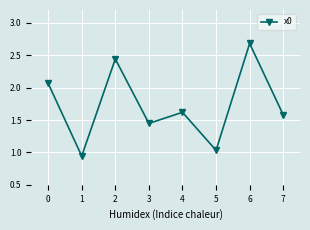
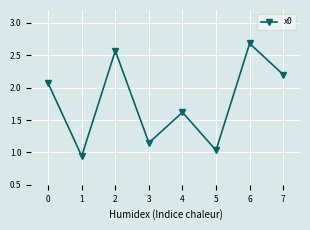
2: 2.4 -> 2.6
3: 1.4 -> 1.1
7: 1.6 -> 2.2
